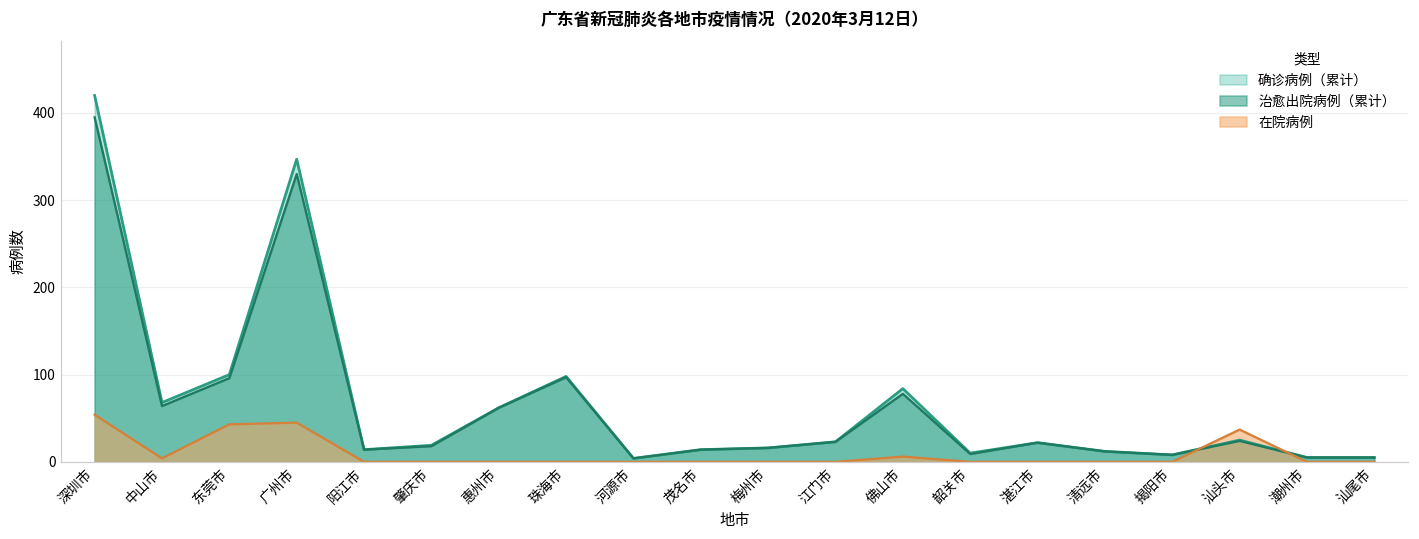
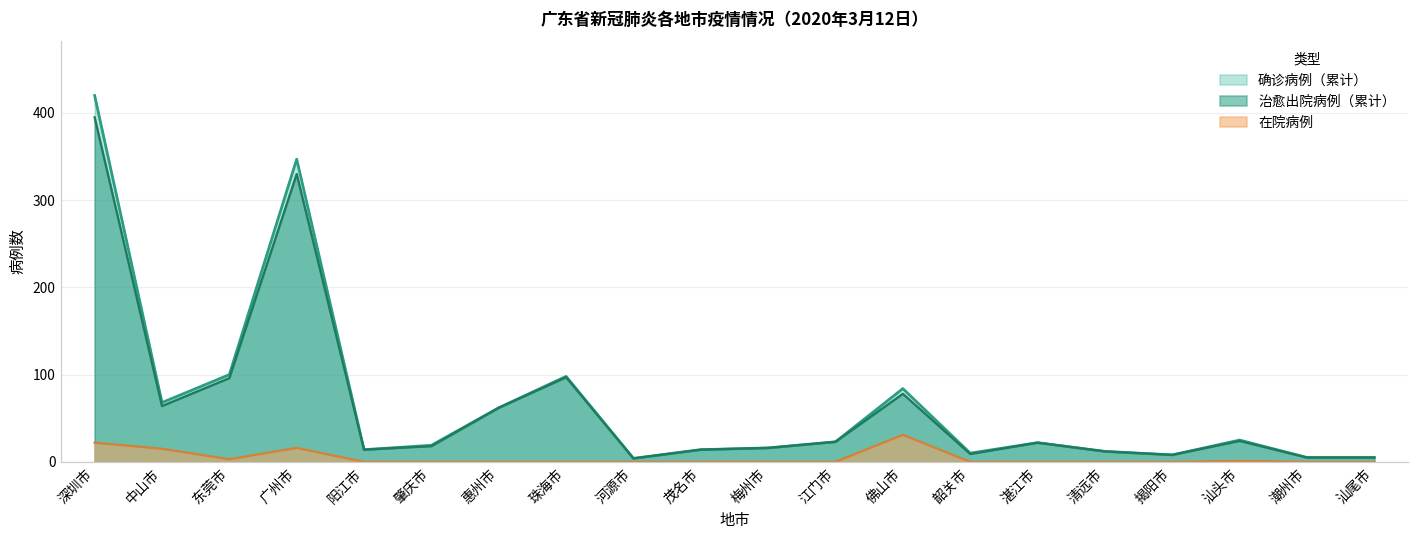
在院病例, 深圳市: 50 -> 20
在院病例, 中山市: 0 -> 20
在院病例, 东莞市: 40 -> 0
在院病例, 广州市: 50 -> 20
在院病例, 佛山市: 10 -> 30
在院病例, 汕头市: 40 -> 0
